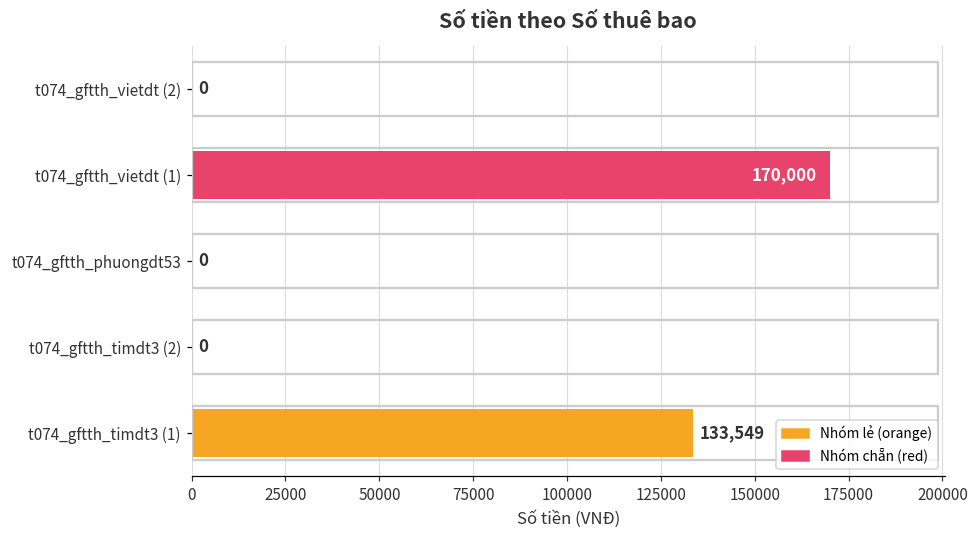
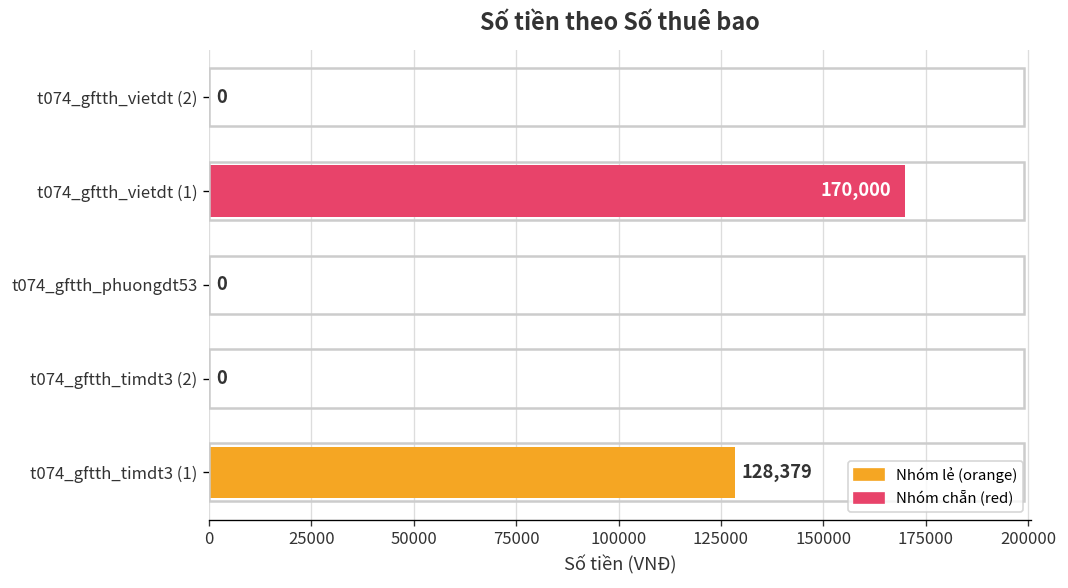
t074_gftth_timdt3 (1): 133,549 -> 128,379
